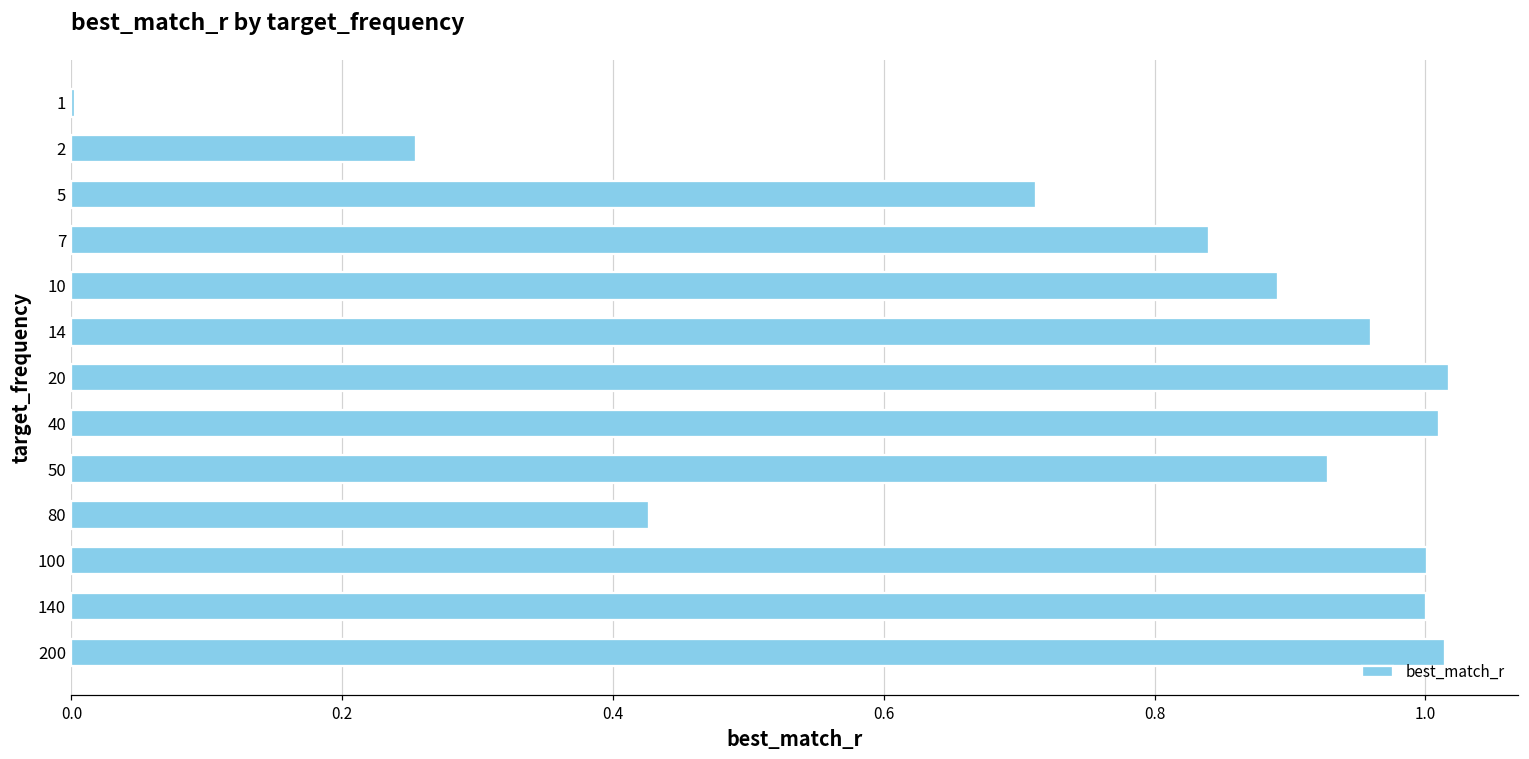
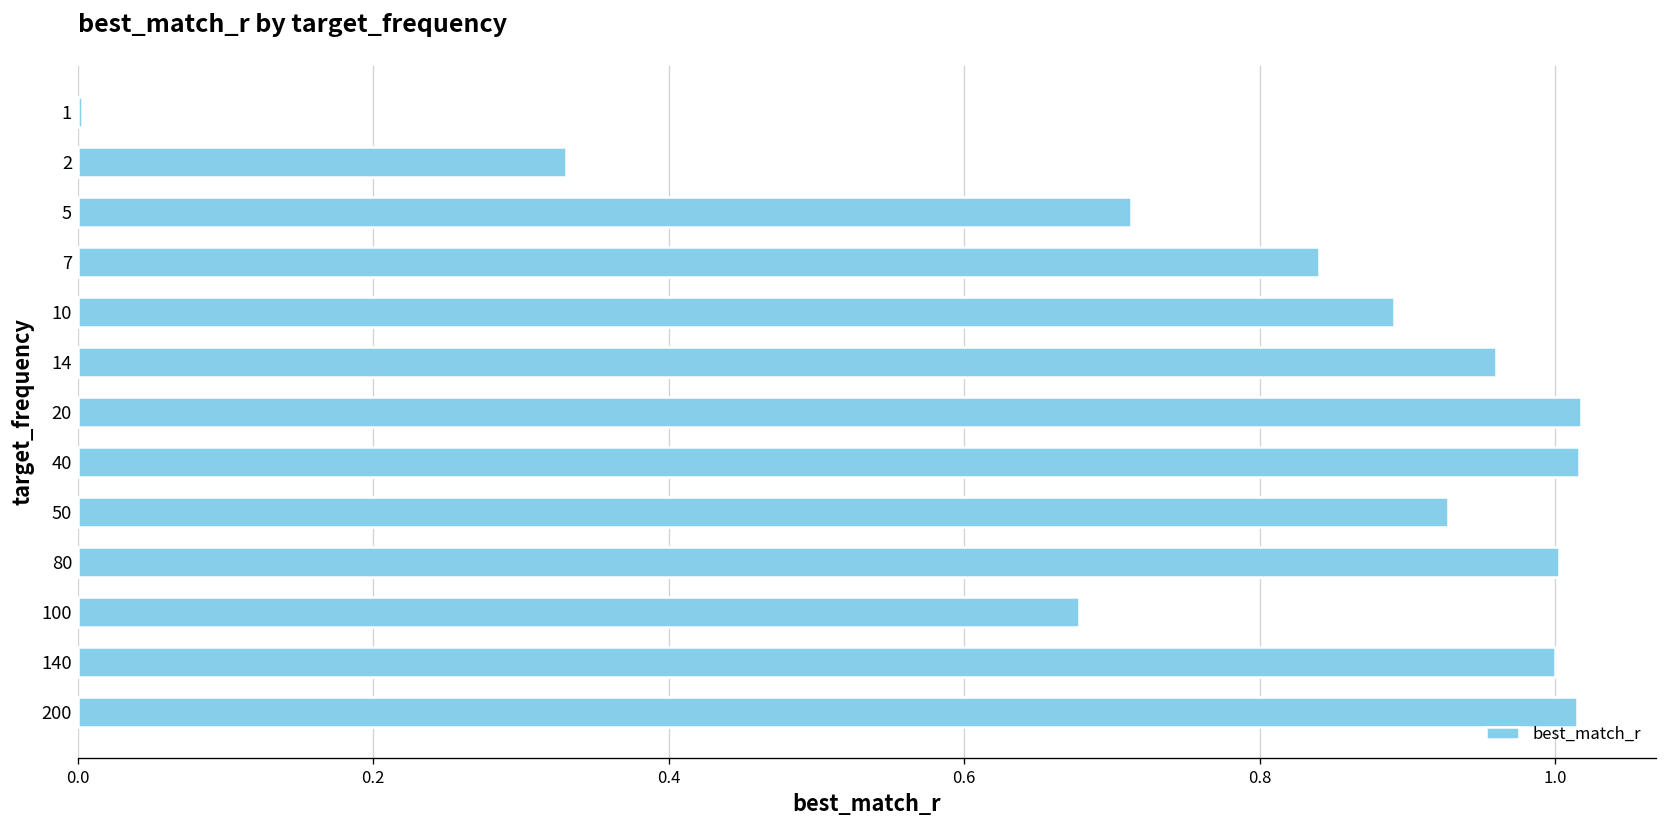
2: 0.254 -> 0.331
40: 1.010 -> 1.017
80: 0.426 -> 1.003
100: 1.001 -> 0.678
